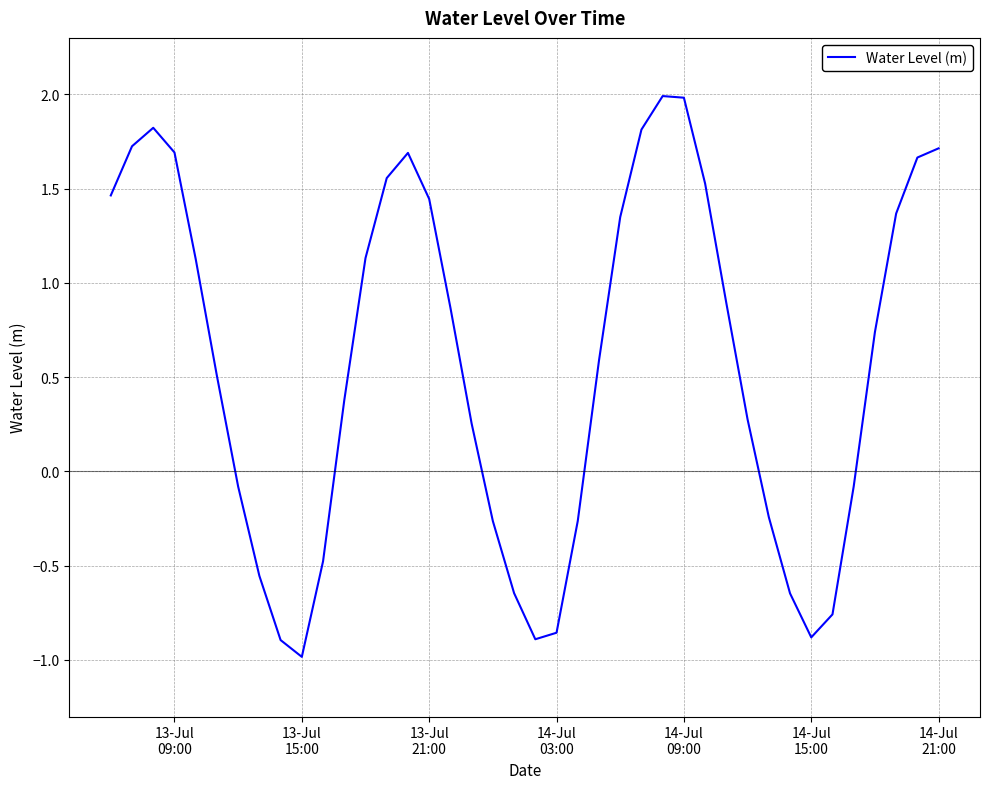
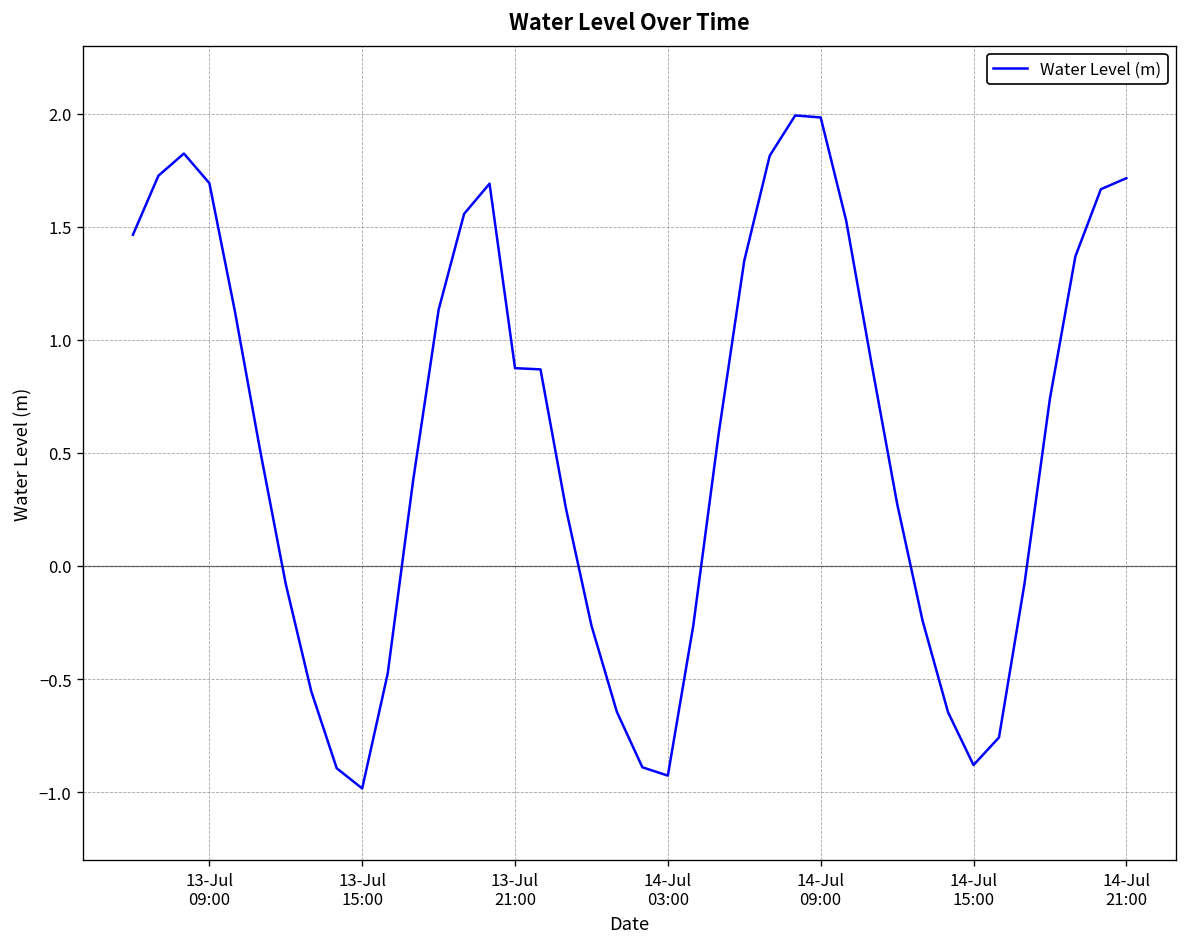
13-Jul 21:00: 1.45 -> 0.87
14-Jul 03:00: -0.86 -> -0.93
